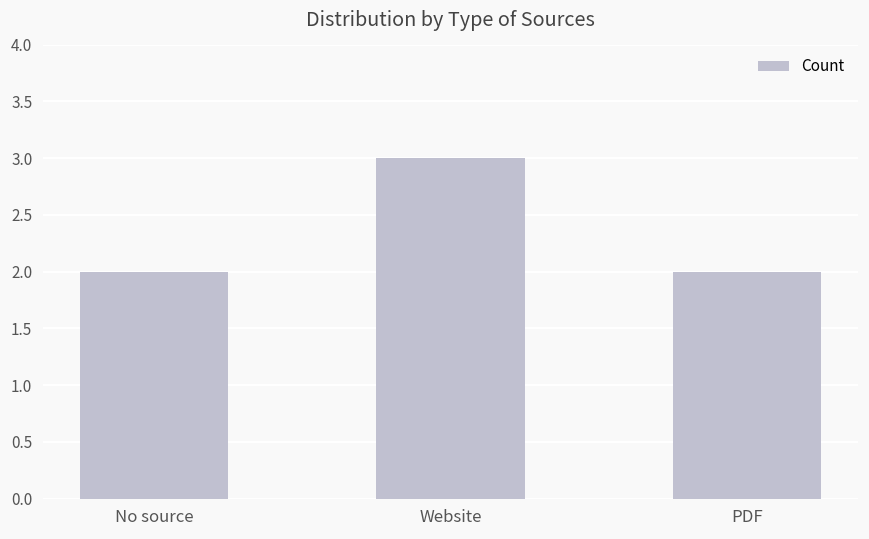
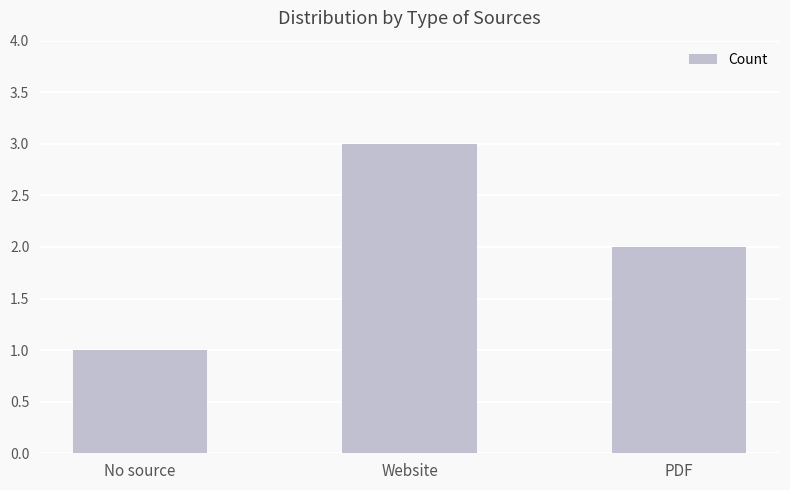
No source: 2 -> 1
